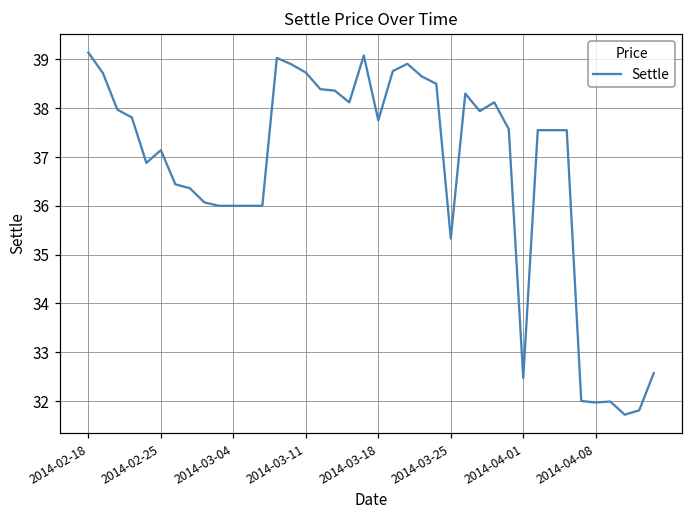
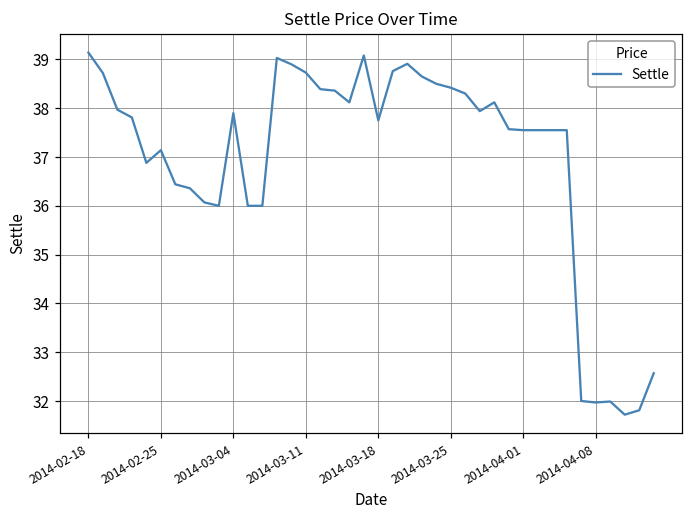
2014-03-04: 36.0 -> 37.9
2014-03-25: 35.3 -> 38.4
2014-04-01: 32.5 -> 37.6
